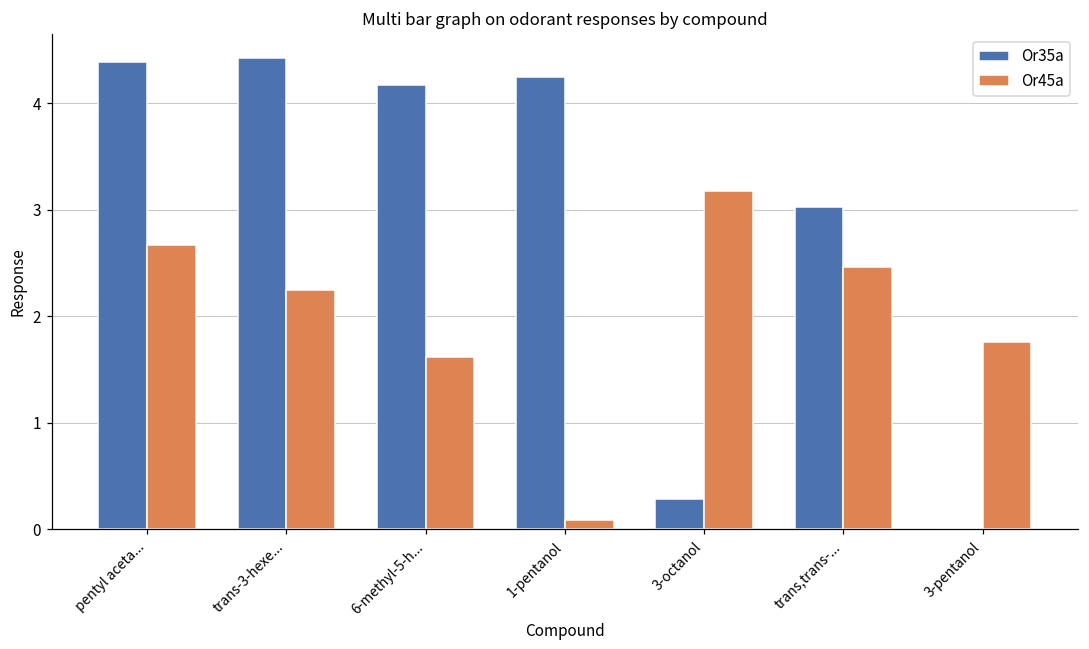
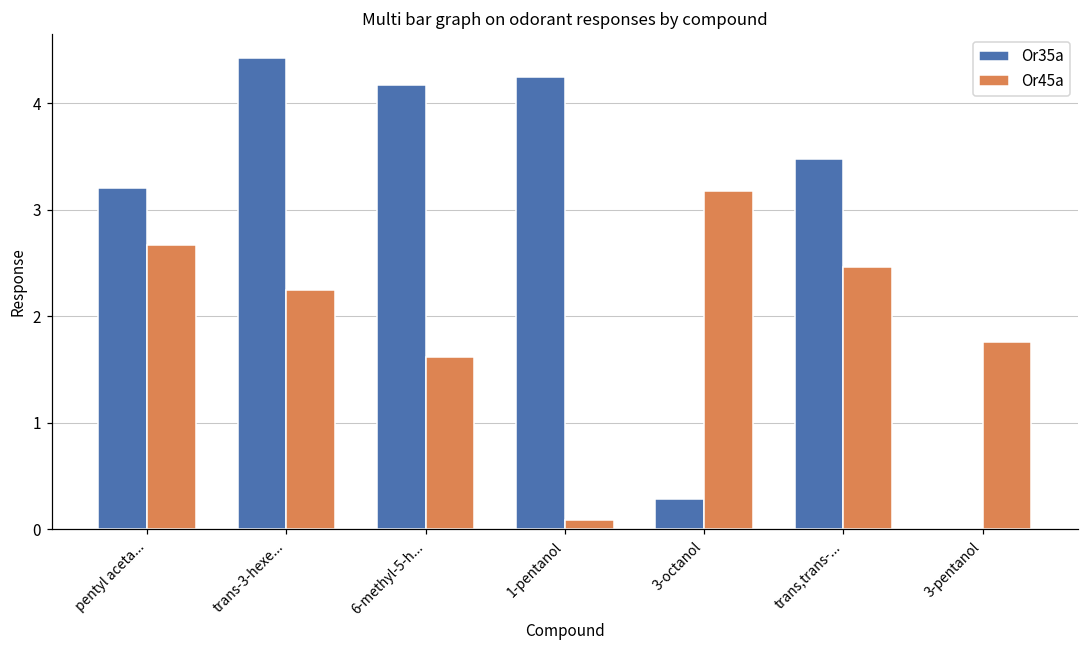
Or35a, pentyl aceta...: 4.4 -> 3.2
Or35a, trans,trans-...: 3.0 -> 3.5
